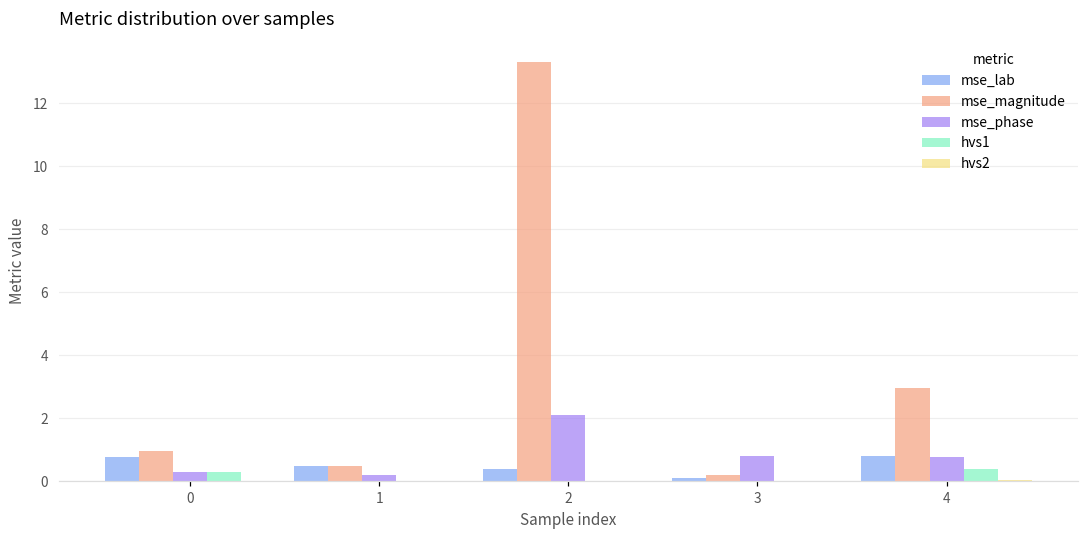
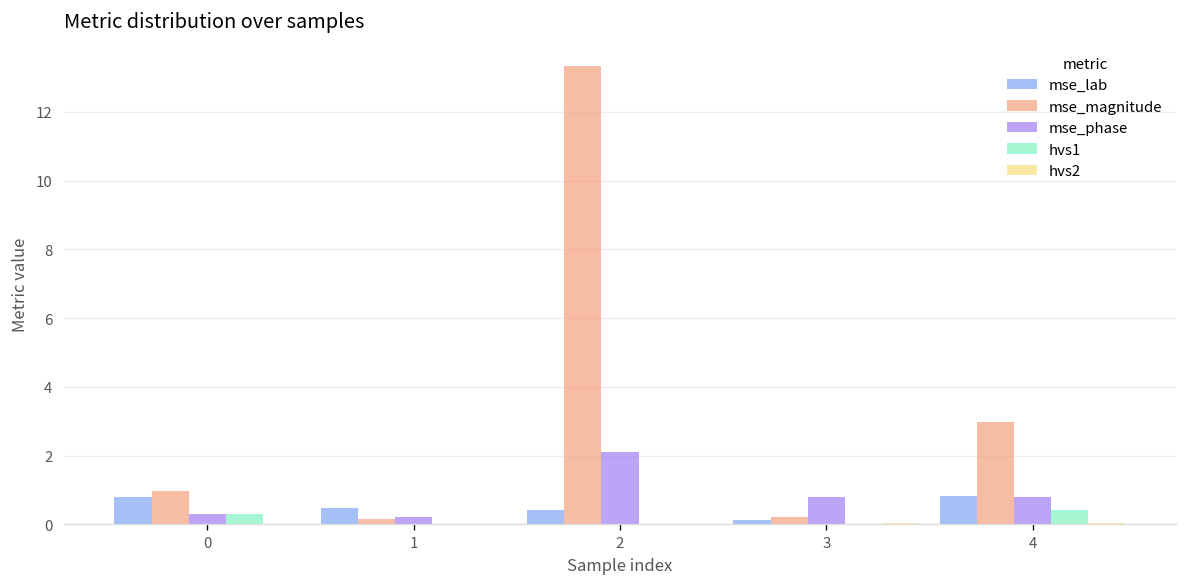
mse_magnitude, 1: 0.5 -> 0.2
